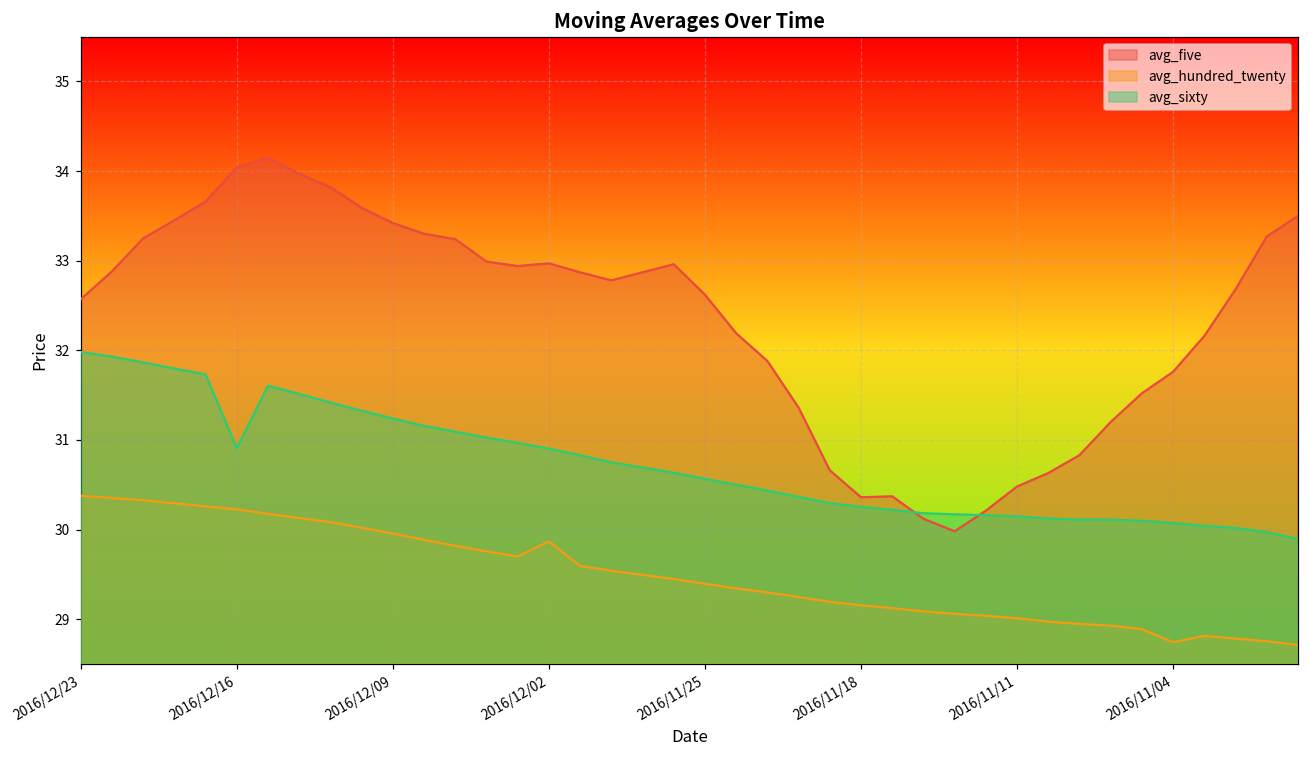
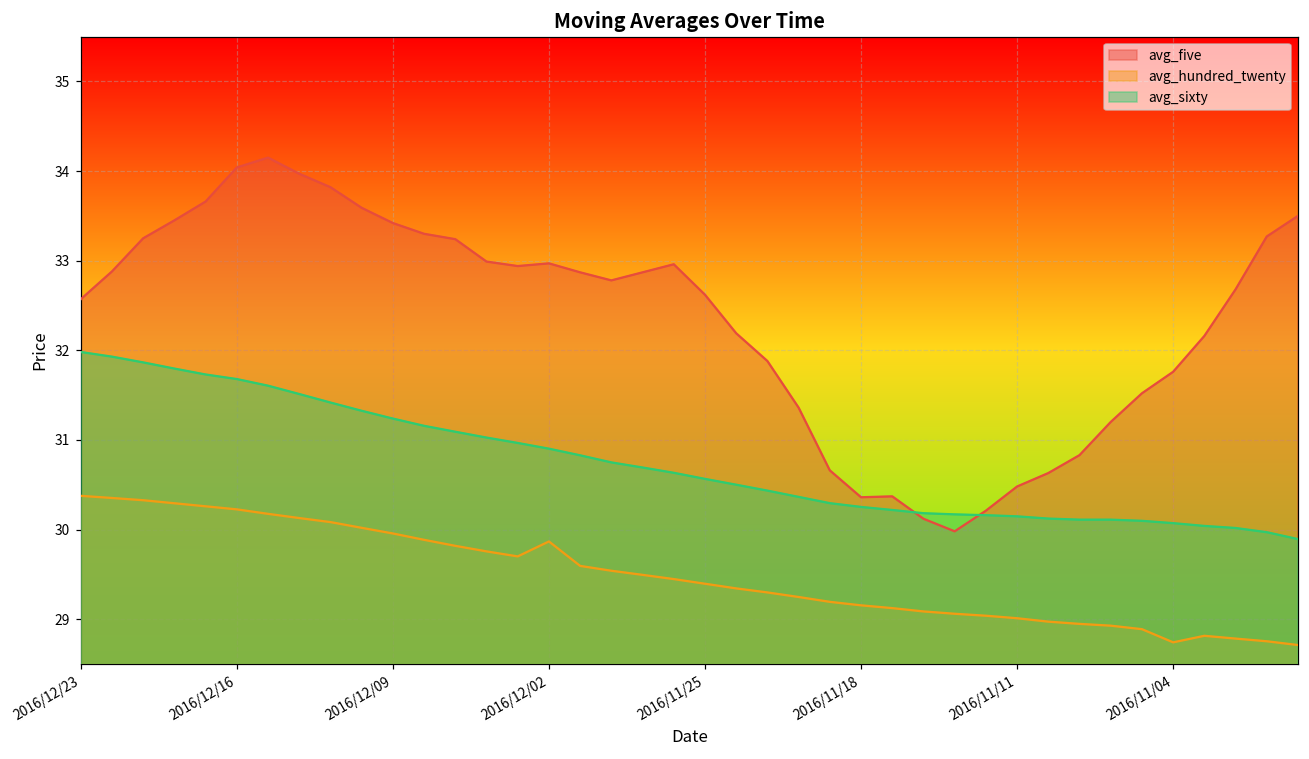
avg_sixty, 2016/12/16: 30.9 -> 31.7
